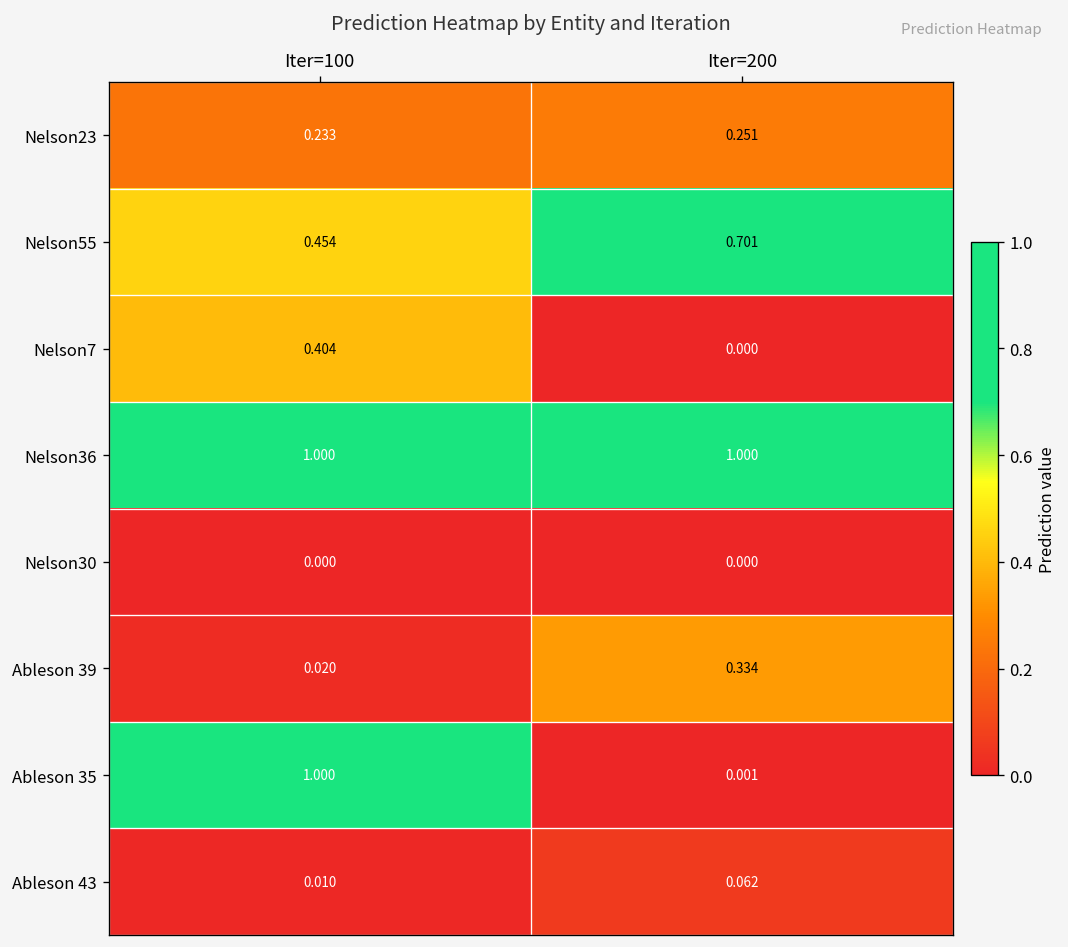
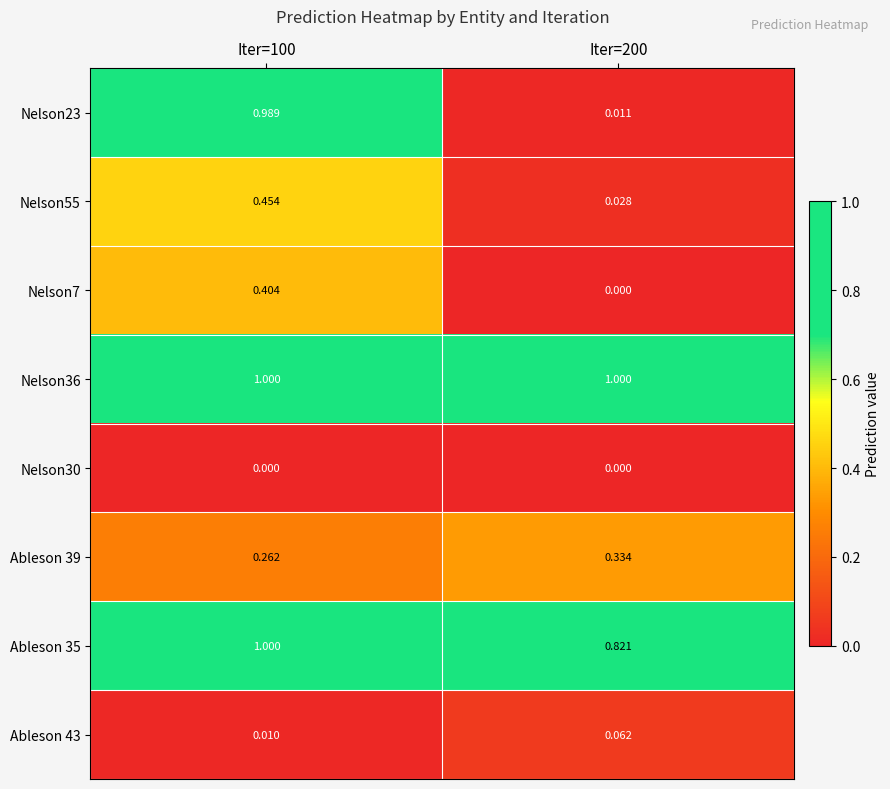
Nelson23, Iter=100: 0.233 -> 0.989
Nelson23, Iter=200: 0.251 -> 0.011
Nelson55, Iter=200: 0.701 -> 0.028
Ableson 39, Iter=100: 0.020 -> 0.262
Ableson 35, Iter=200: 0.001 -> 0.821
